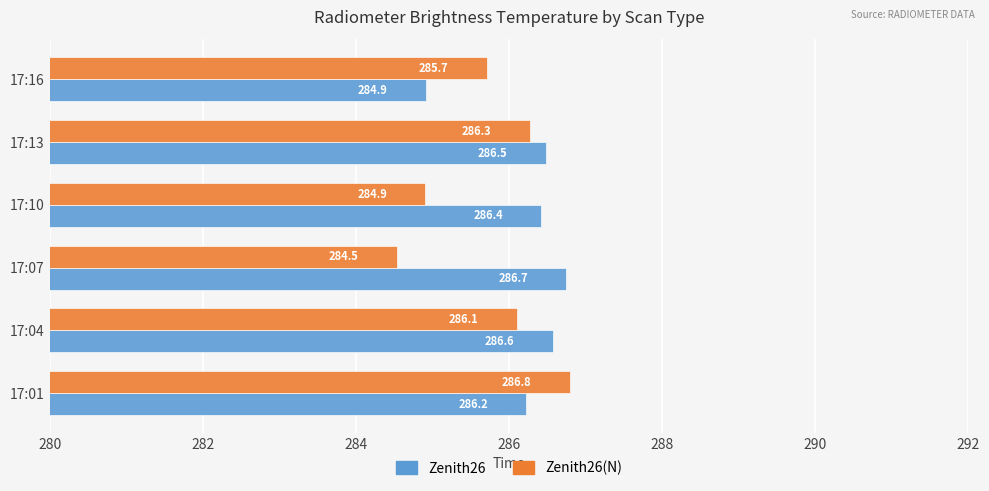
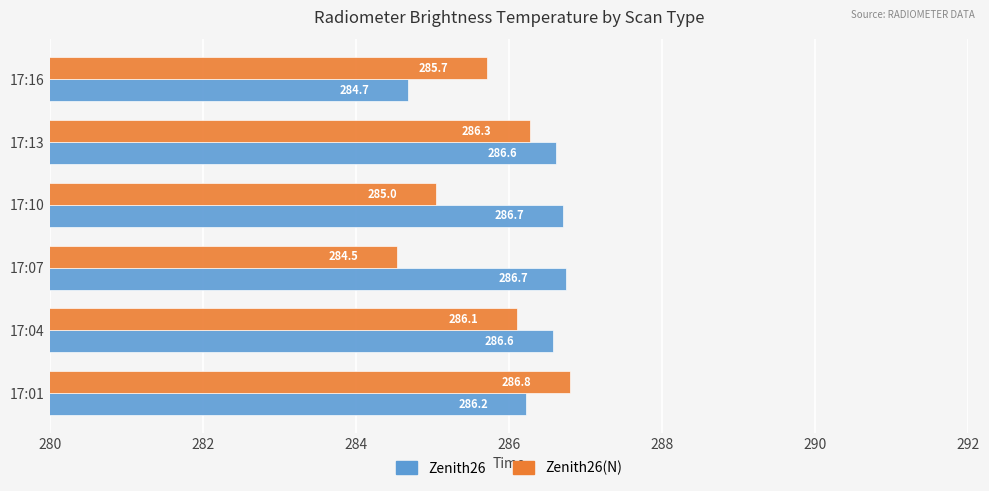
Zenith26, 17:16: 284.9 -> 284.7
Zenith26, 17:13: 286.5 -> 286.6
Zenith26(N), 17:10: 284.9 -> 285.0
Zenith26, 17:10: 286.4 -> 286.7
